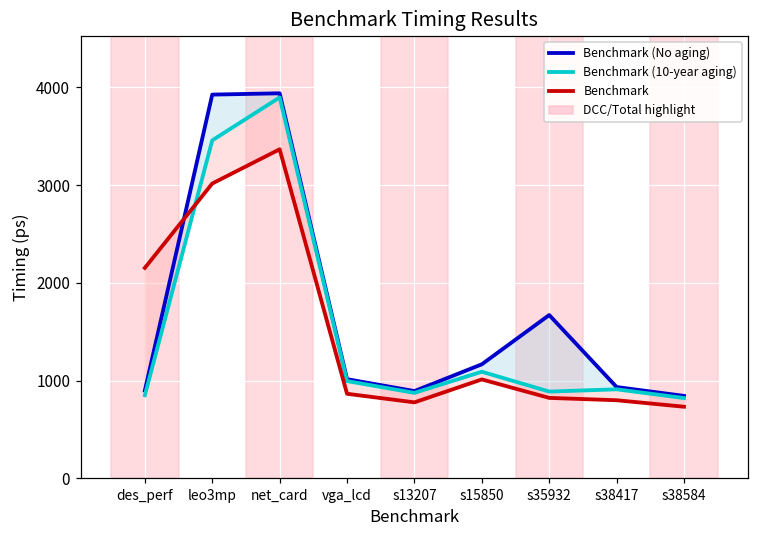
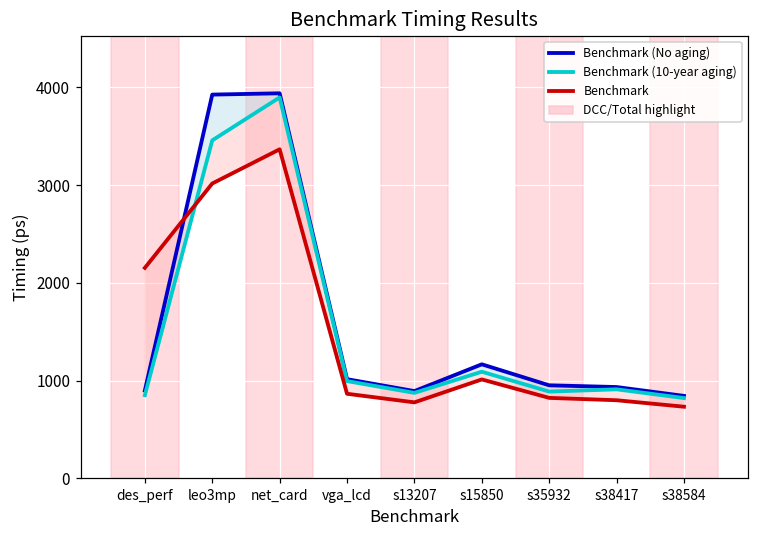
Benchmark (No aging), s35932: 1700 -> 1000
